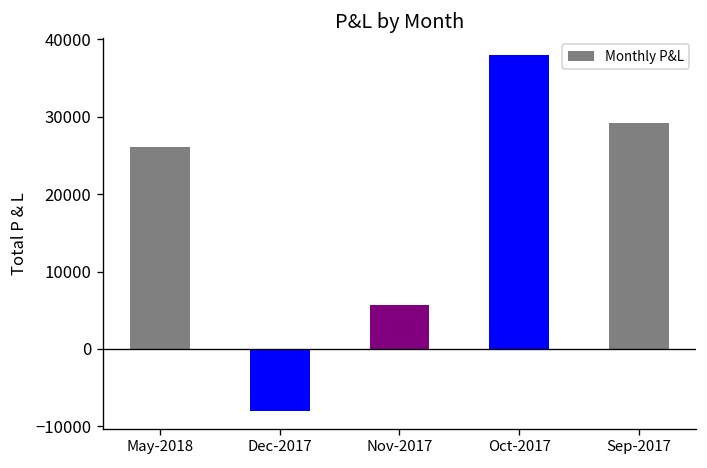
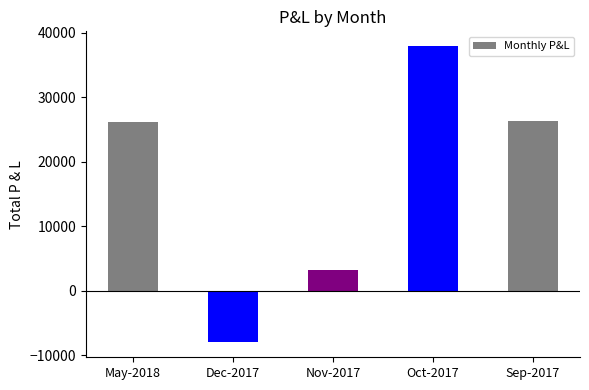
Nov-2017: 6000 -> 3000
Sep-2017: 29000 -> 26000
